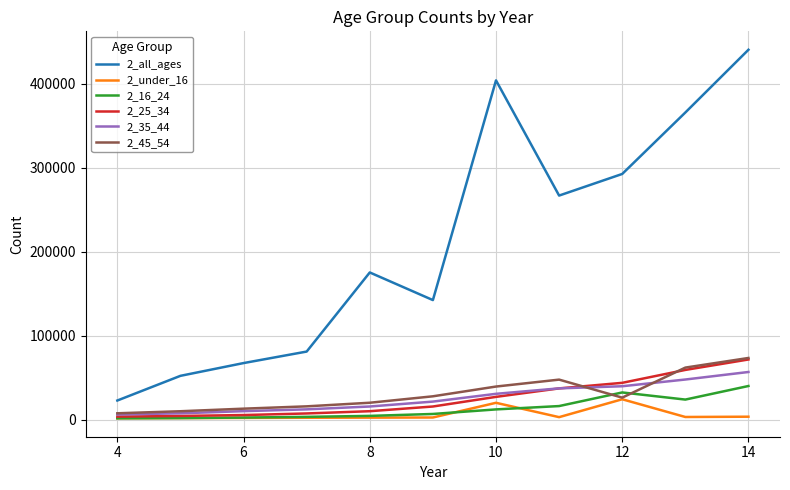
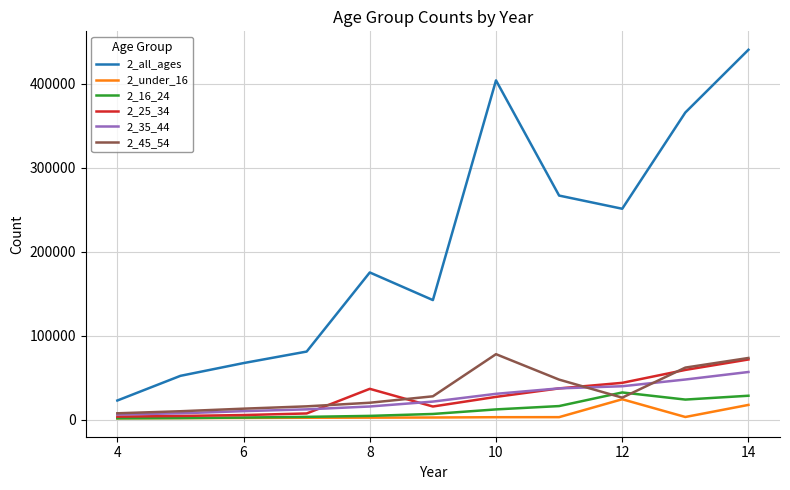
2_25_34, 8: 10000 -> 40000
2_under_16, 10: 20000 -> 0
2_45_54, 10: 40000 -> 80000
2_all_ages, 12: 290000 -> 250000
2_under_16, 14: 0 -> 20000
2_16_24, 14: 40000 -> 30000
